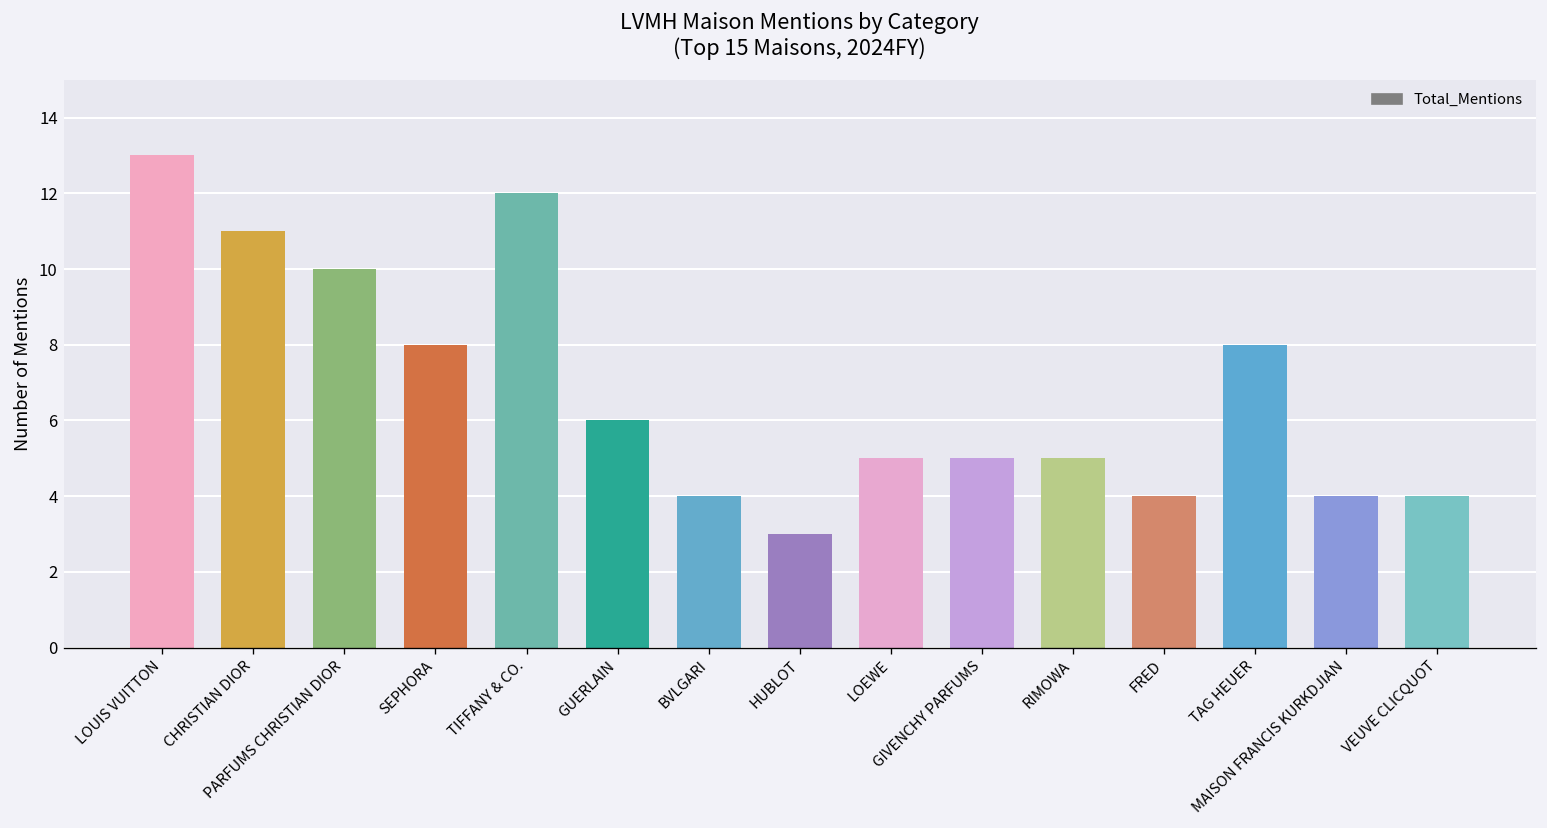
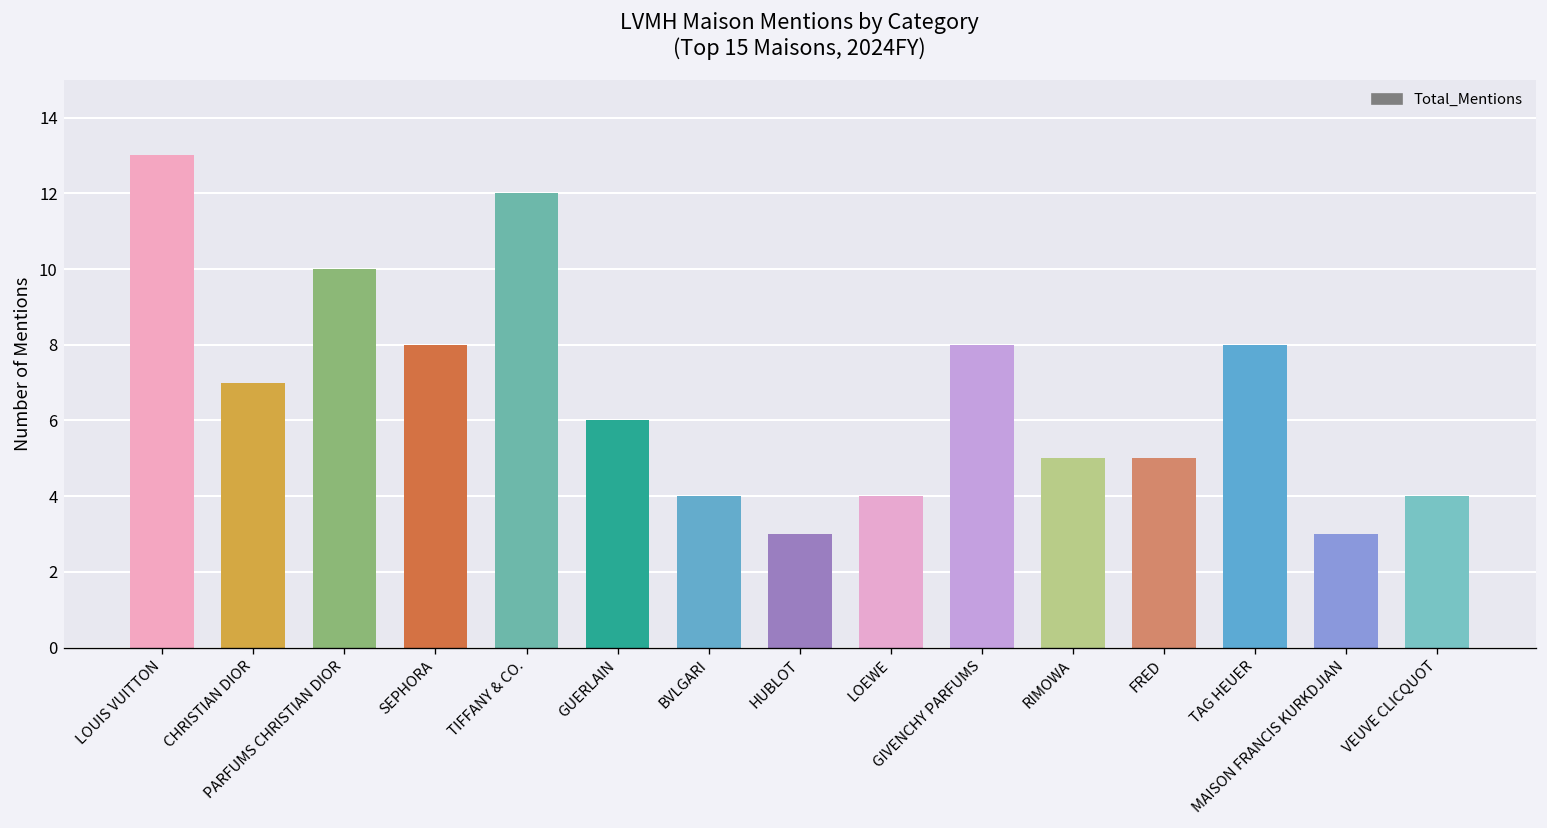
CHRISTIAN DIOR: 11 -> 7
LOEWE: 5 -> 4
GIVENCHY PARFUMS: 5 -> 8
FRED: 4 -> 5
MAISON FRANCIS KURKDJIAN: 4 -> 3
